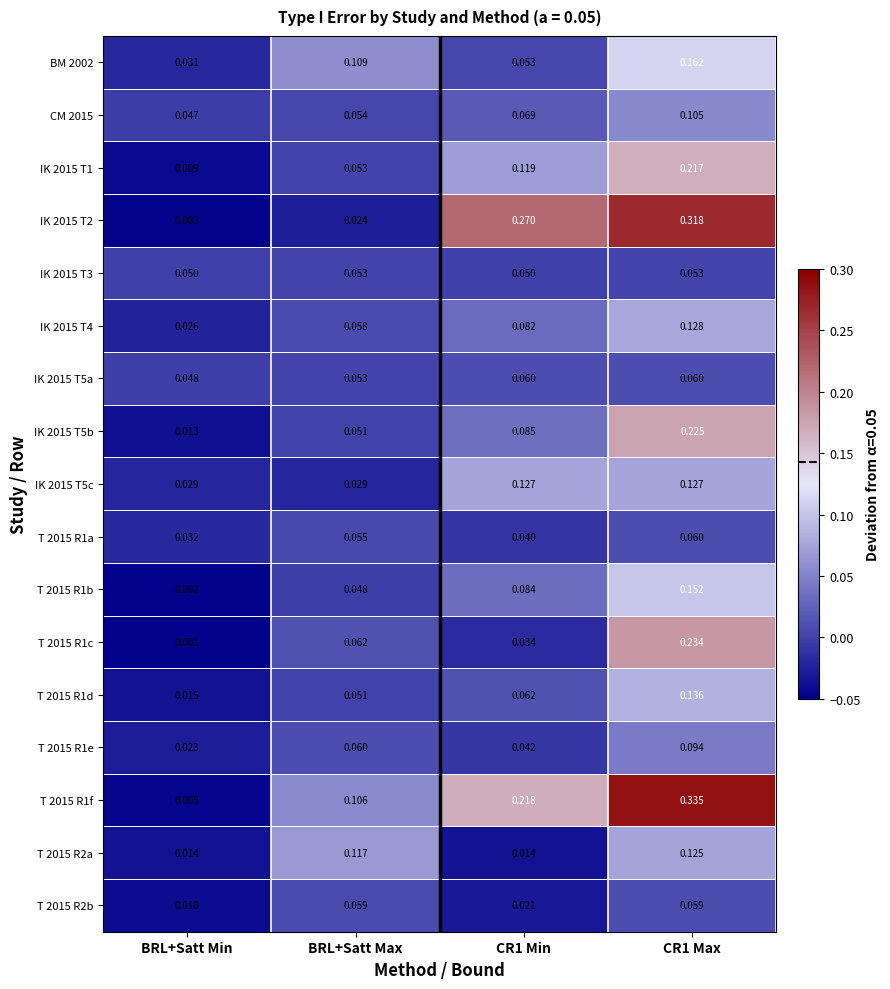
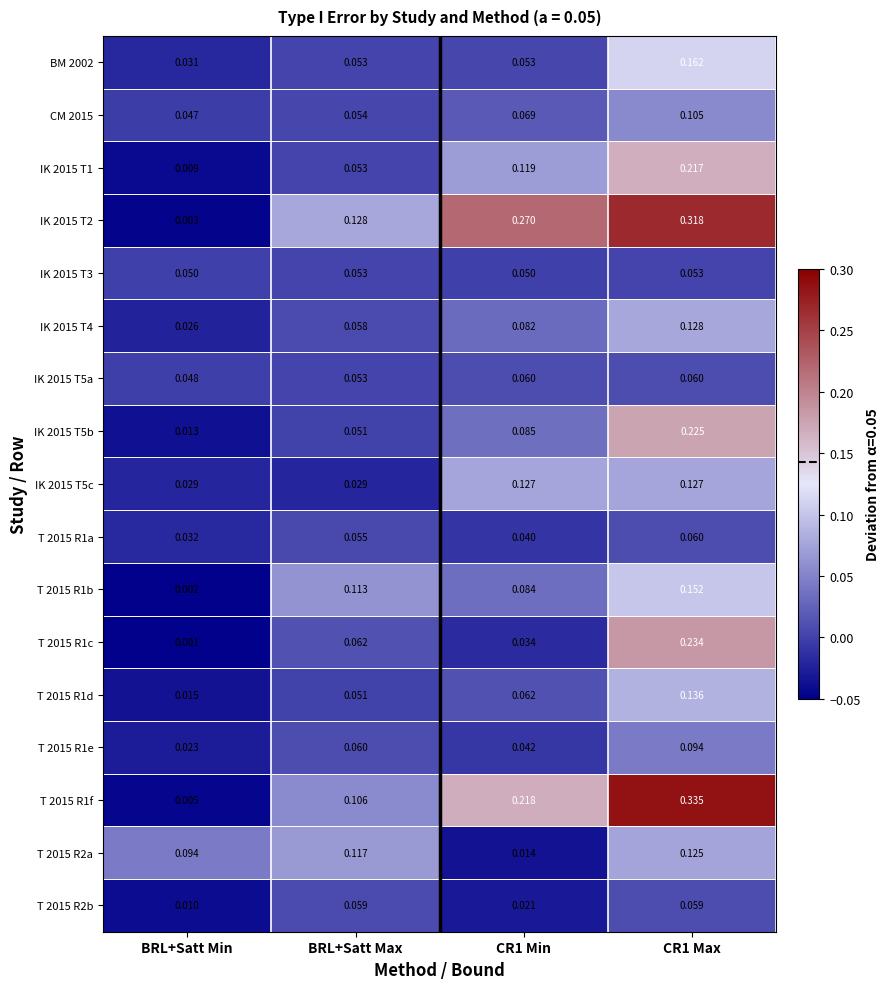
BM 2002, BRL+Satt Max: 0.109 -> 0.053
IK 2015 T2, BRL+Satt Max: 0.024 -> 0.128
T 2015 R1b, BRL+Satt Max: 0.048 -> 0.113
T 2015 R2a, BRL+Satt Min: 0.014 -> 0.094
